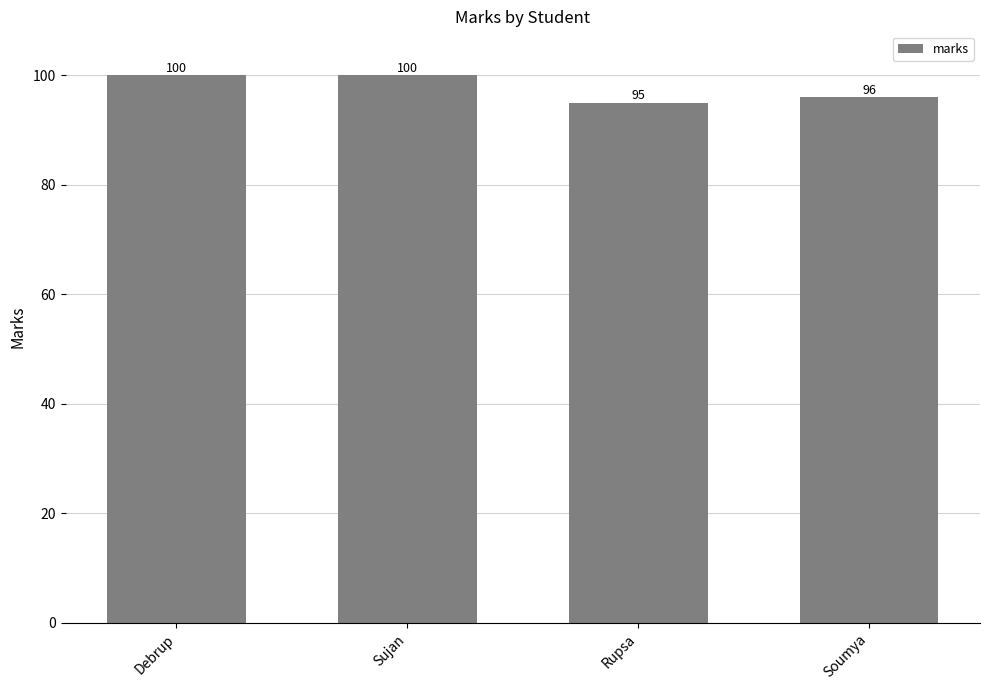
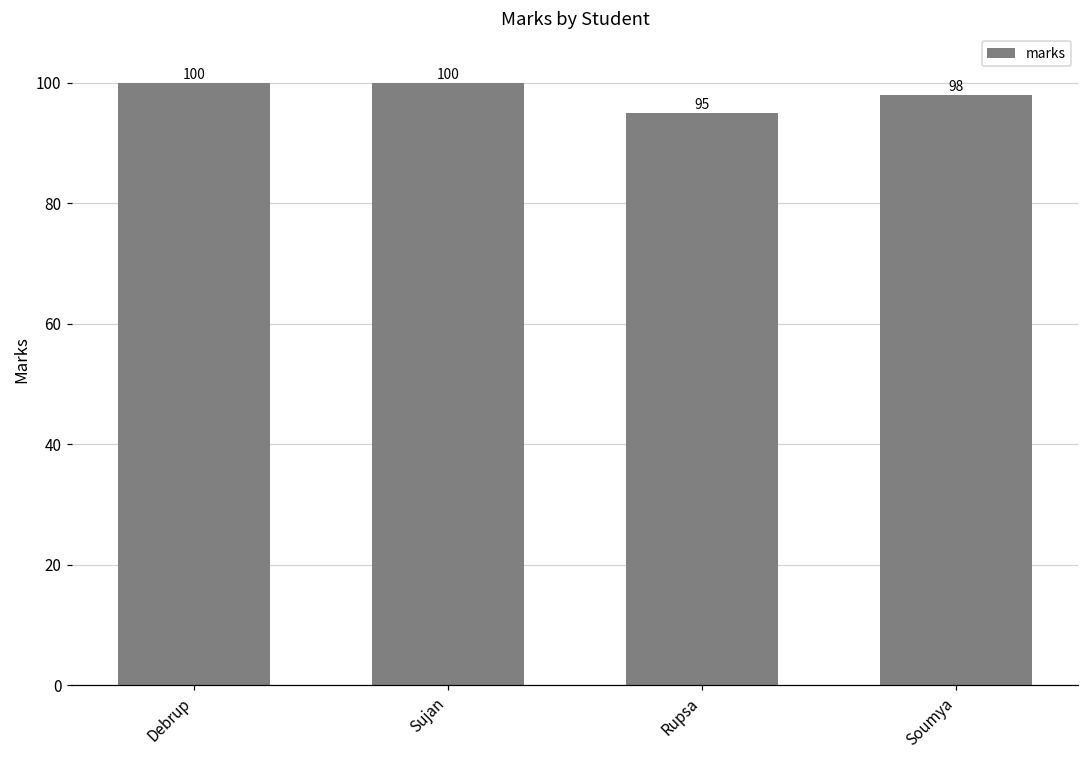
Soumya: 96 -> 98
